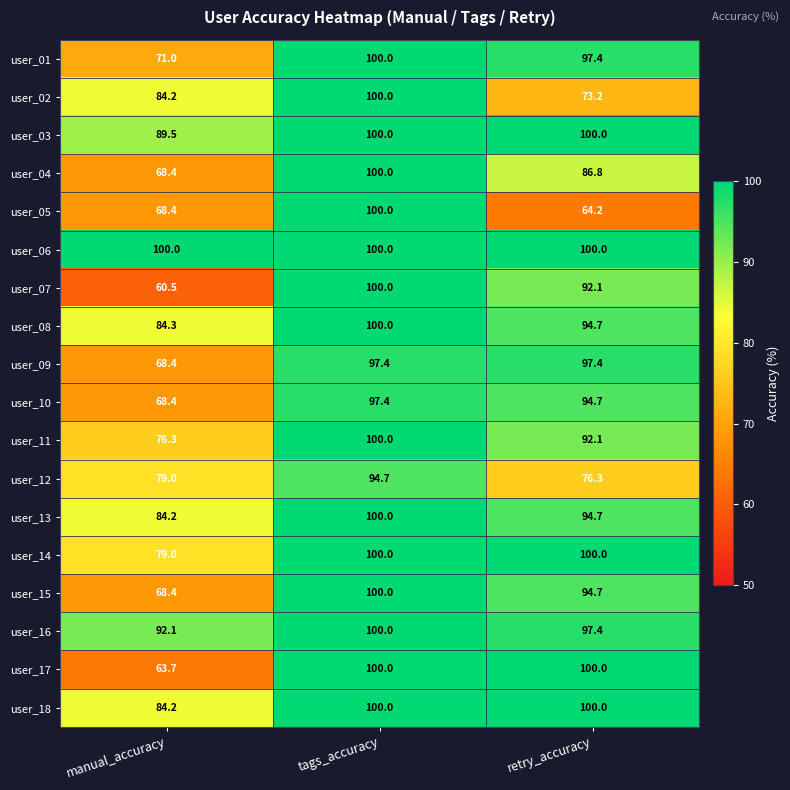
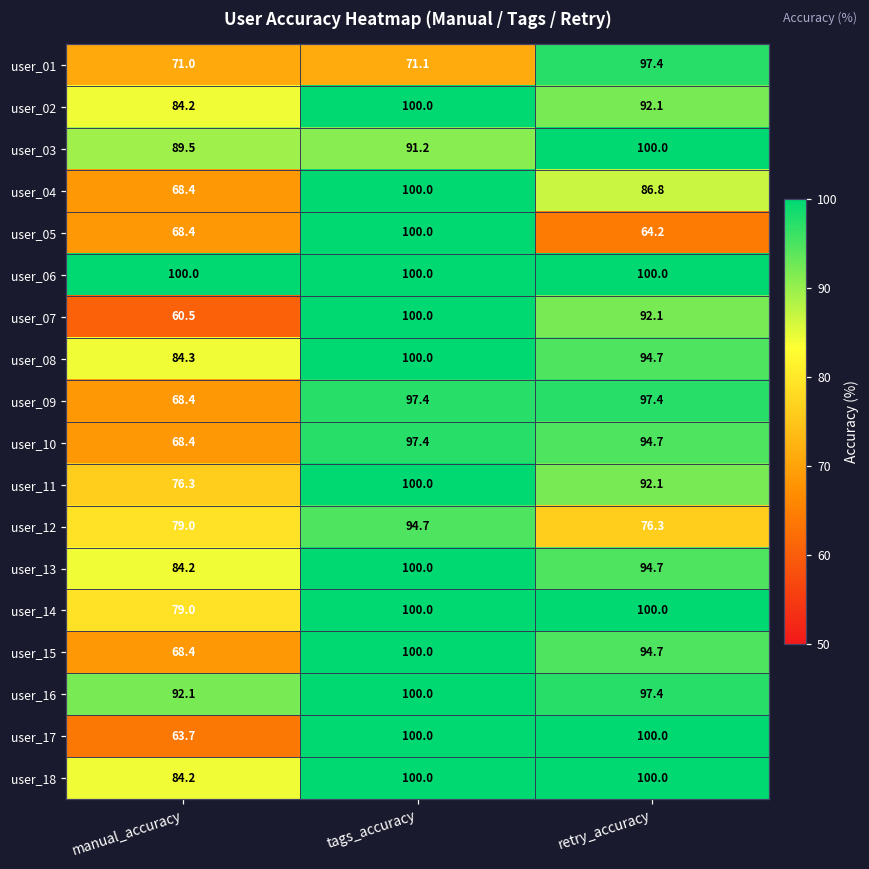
user_01, tags_accuracy: 100.0 -> 71.1
user_02, retry_accuracy: 73.2 -> 92.1
user_03, tags_accuracy: 100.0 -> 91.2
